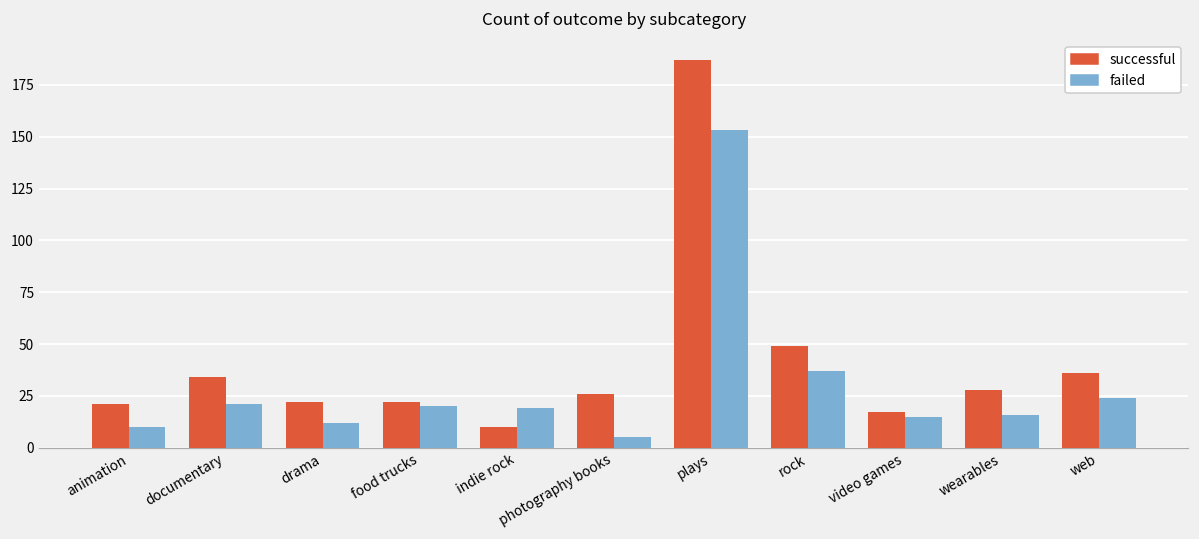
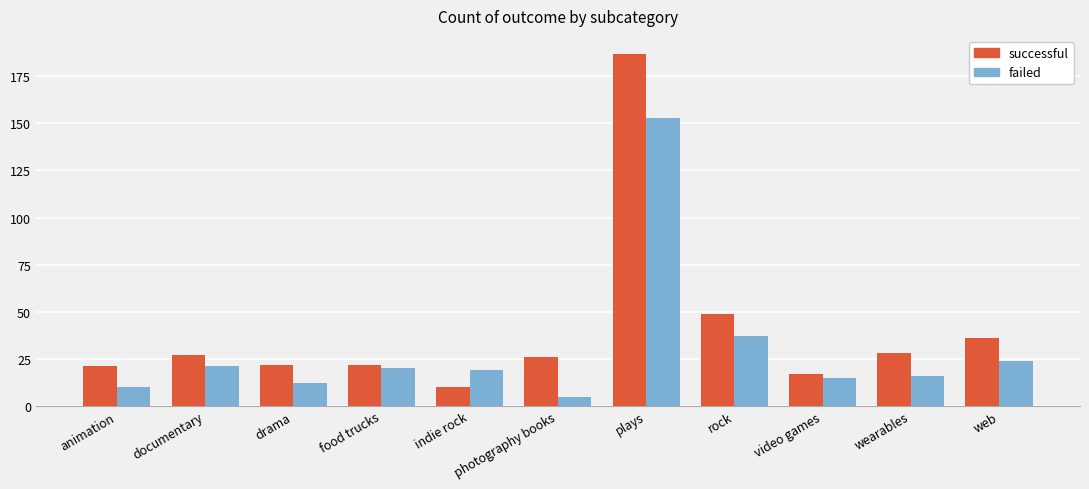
successful, documentary: 34 -> 27
